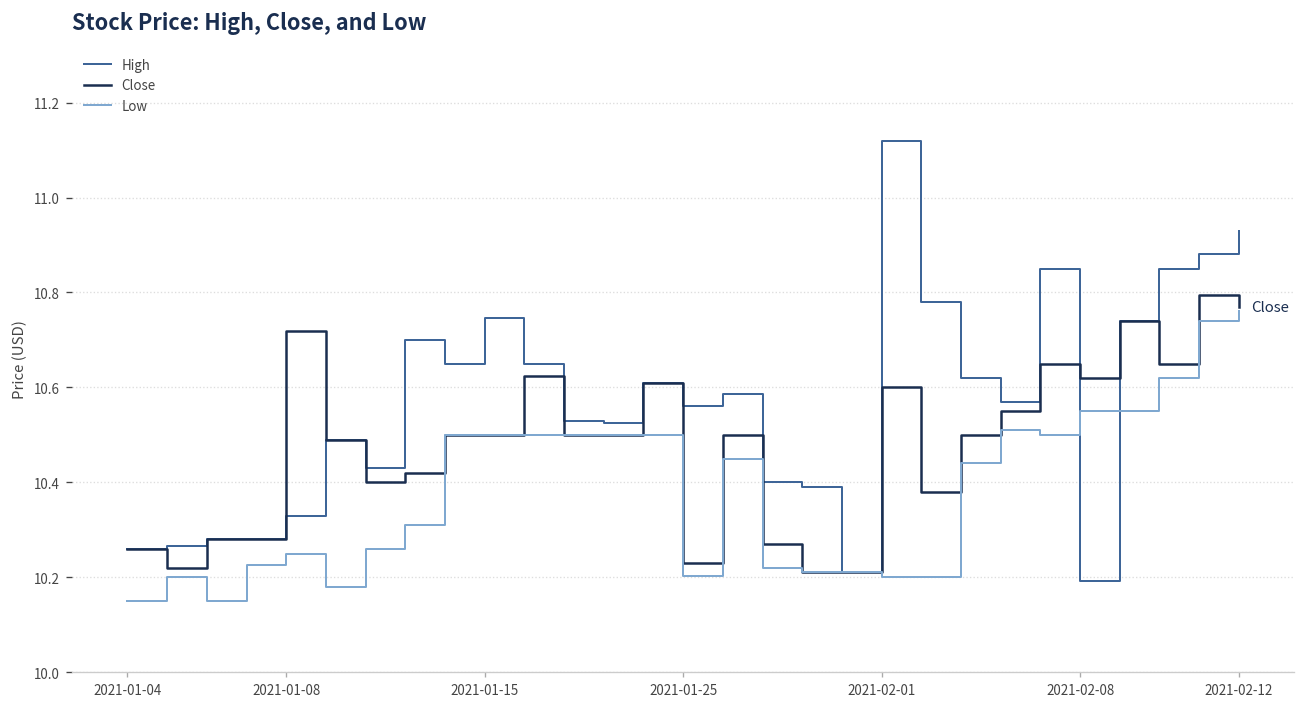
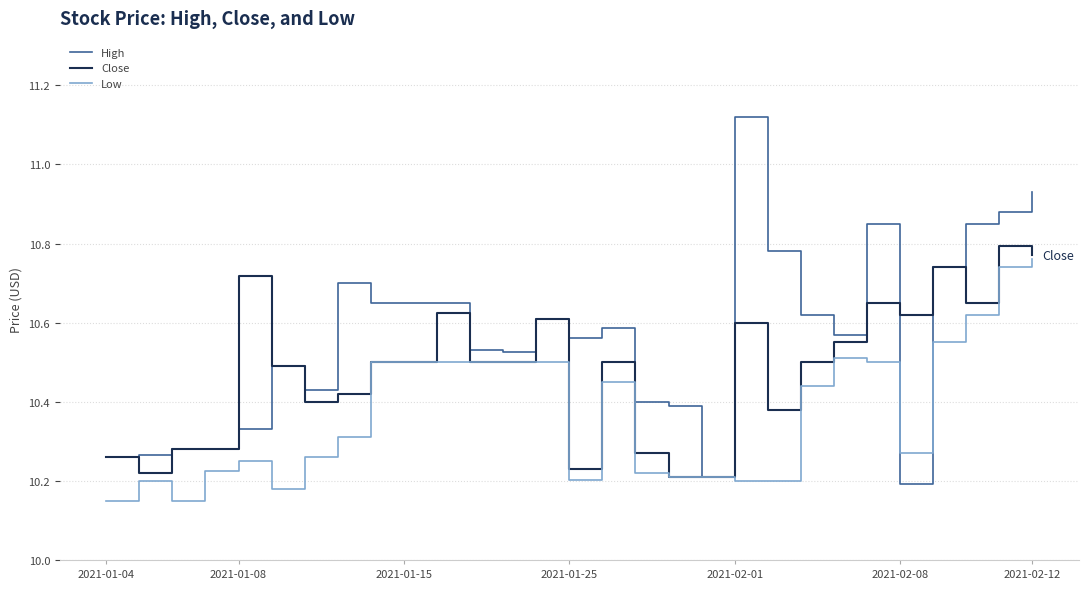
High, 2021-01-15: 10.75 -> 10.65
Low, 2021-02-08: 10.55 -> 10.27
